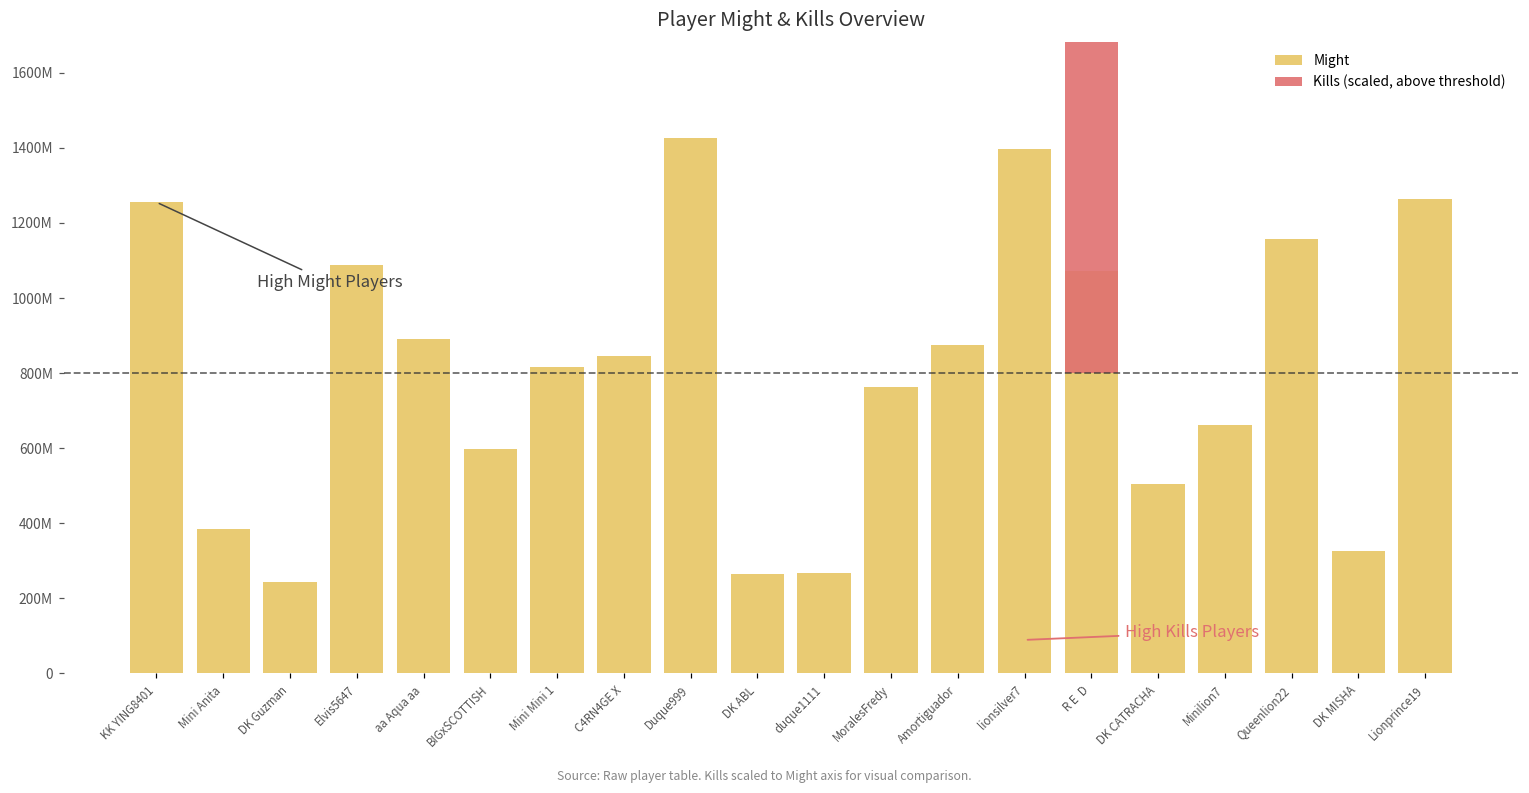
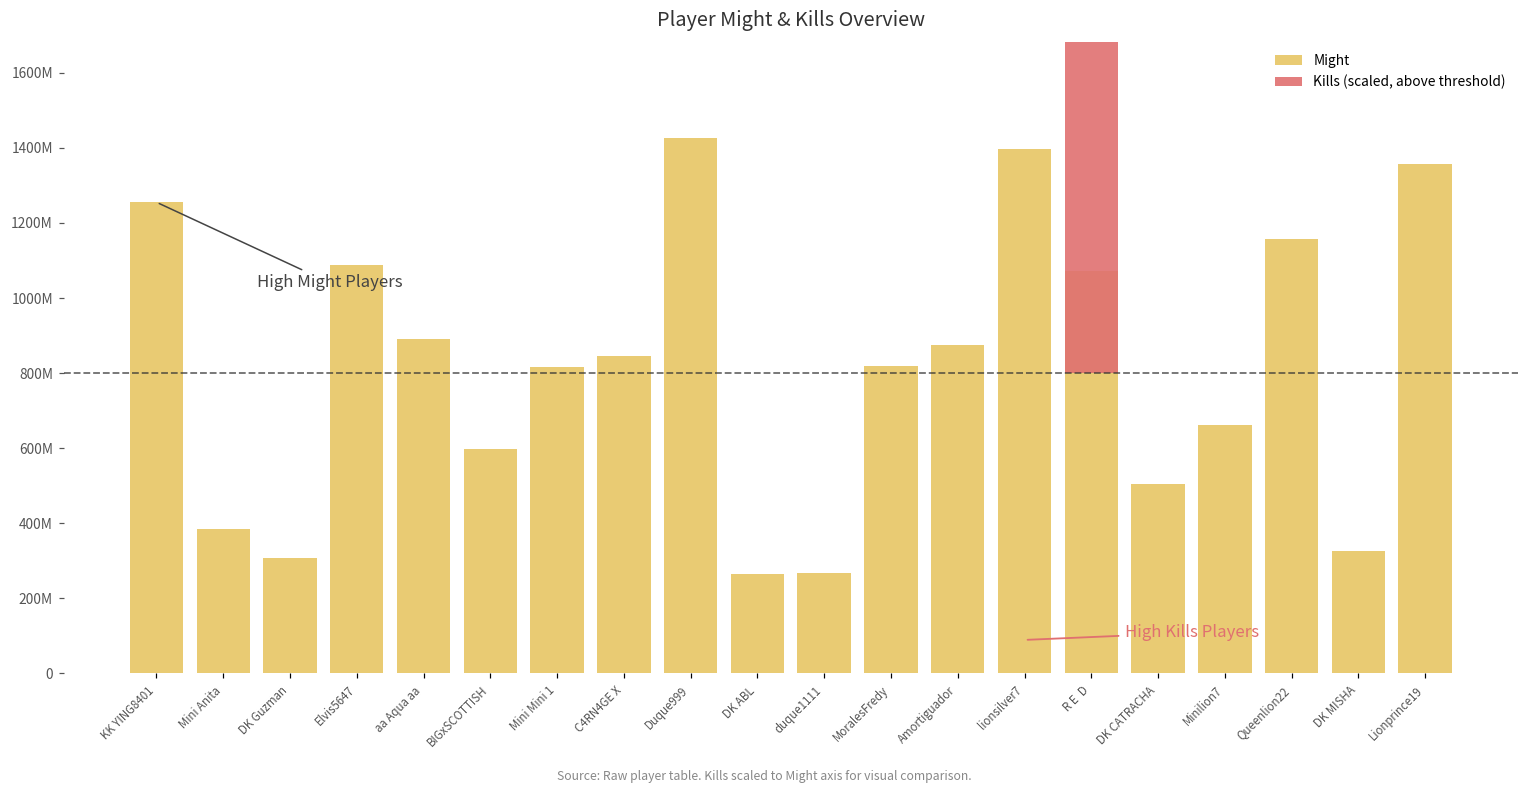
Might, DK Guzman: 240000000 -> 310000000
Might, MoralesFredy: 760000000 -> 820000000
Might, Lionprince19: 1260000000 -> 1360000000
